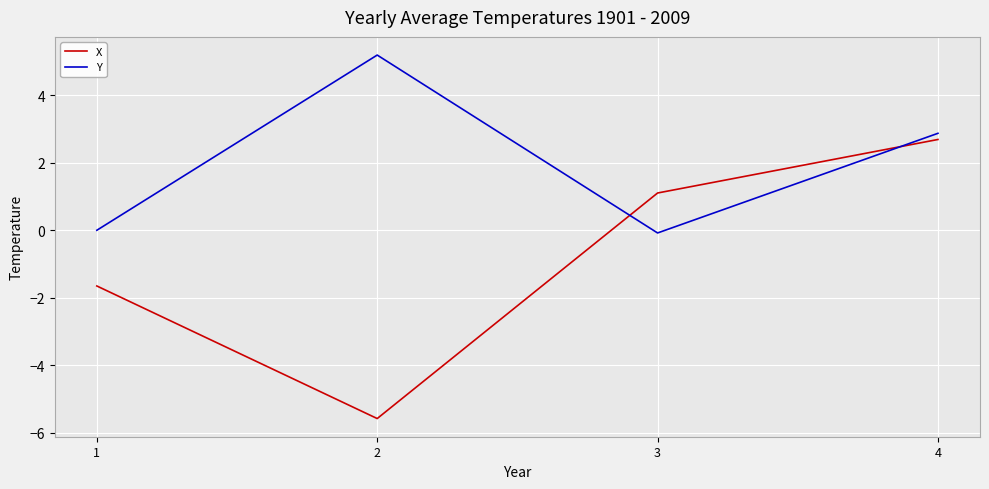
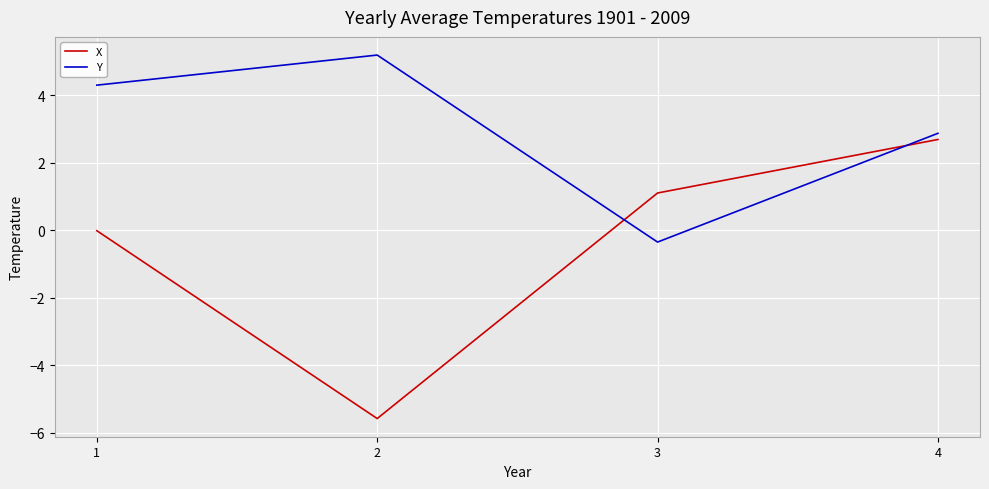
X, 1: -1.7 -> 0.0
Y, 1: 0.0 -> 4.3
Y, 3: -0.1 -> -0.4
